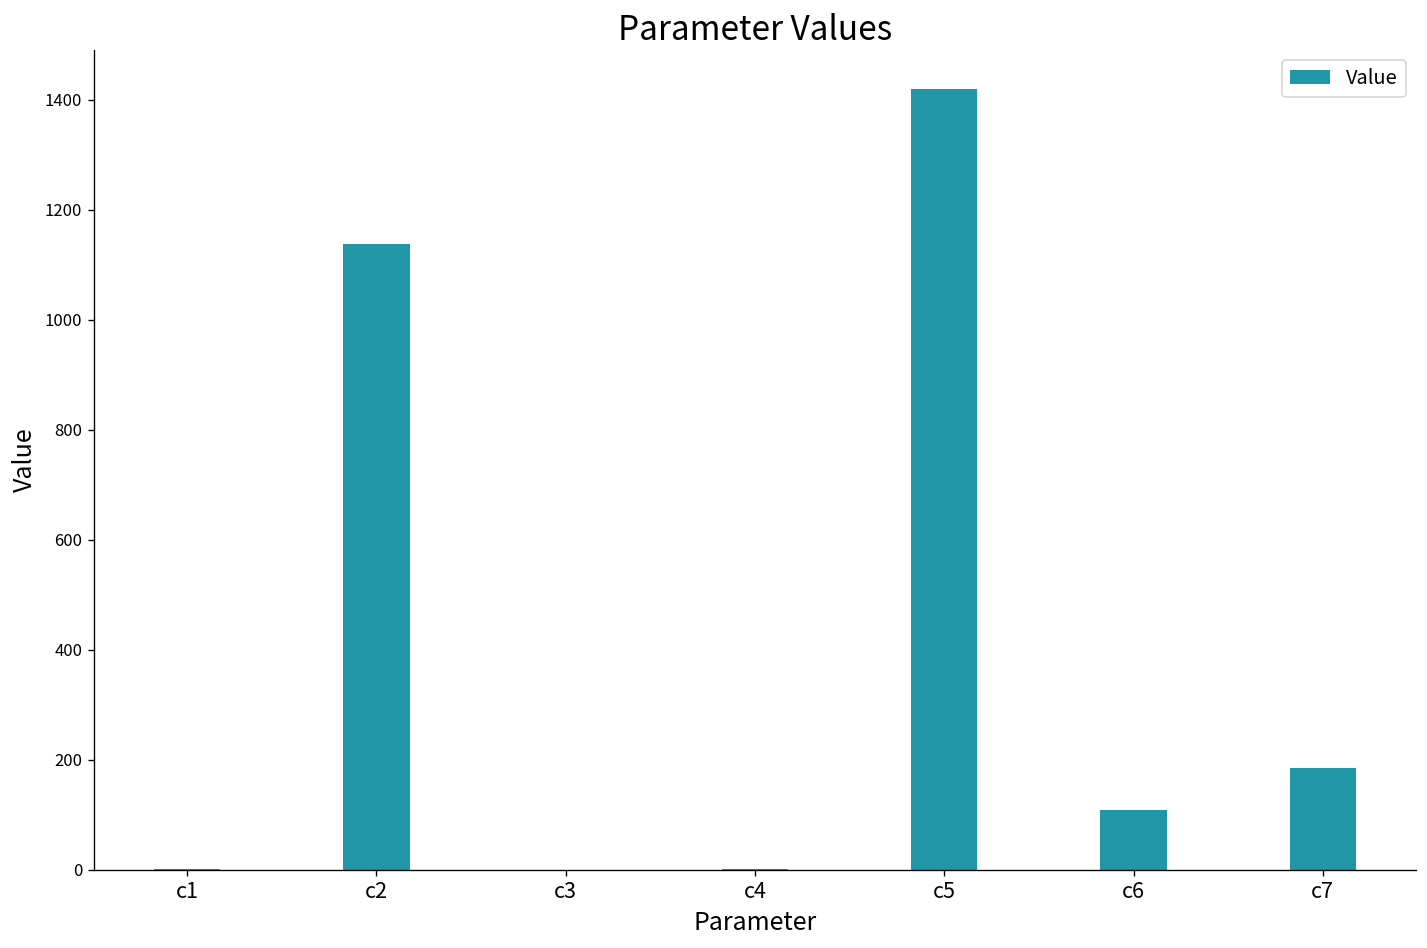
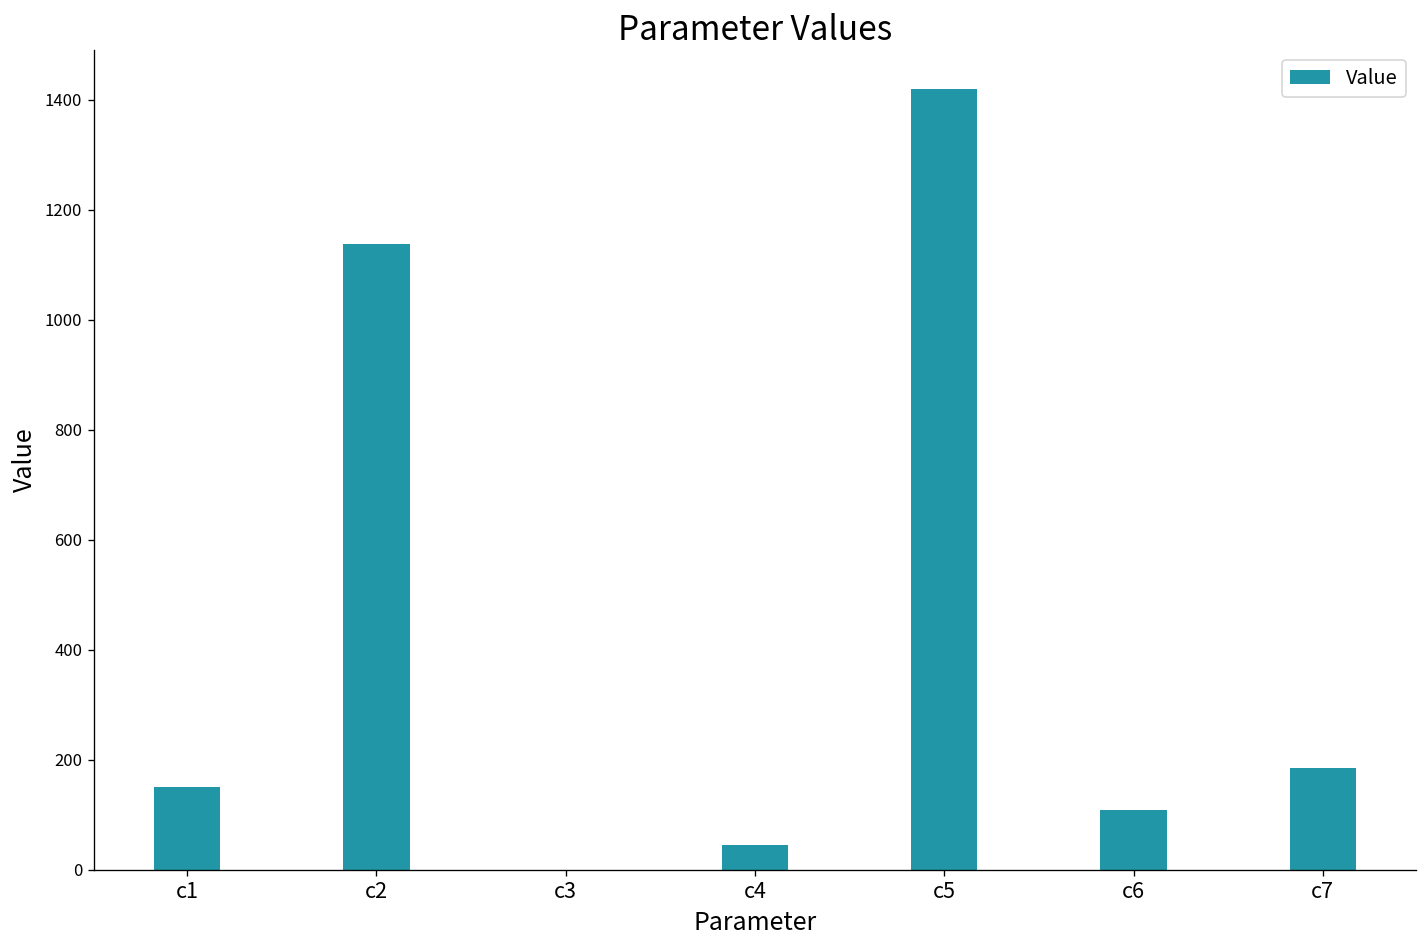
c1: 0 -> 150
c4: 0 -> 40
